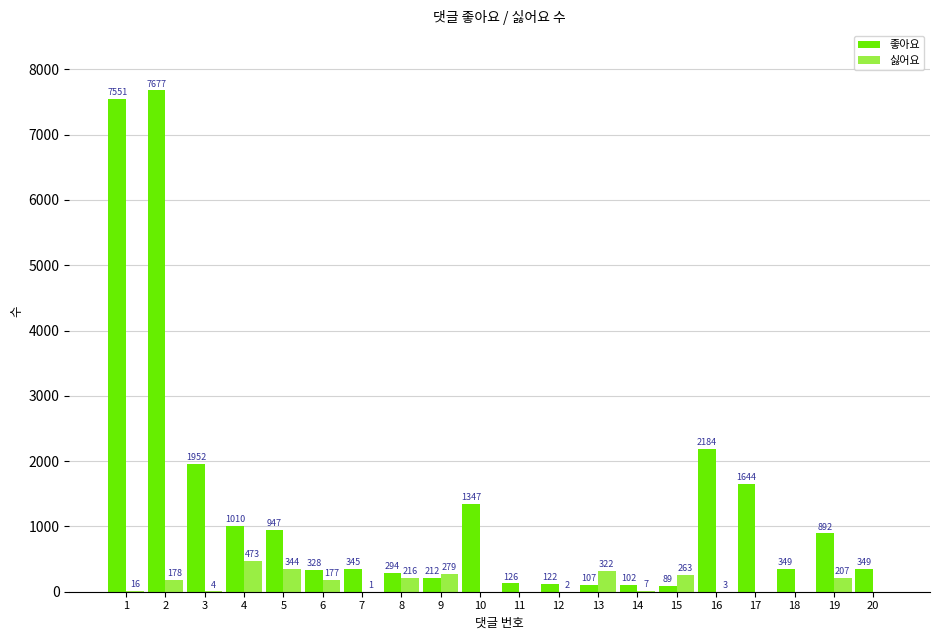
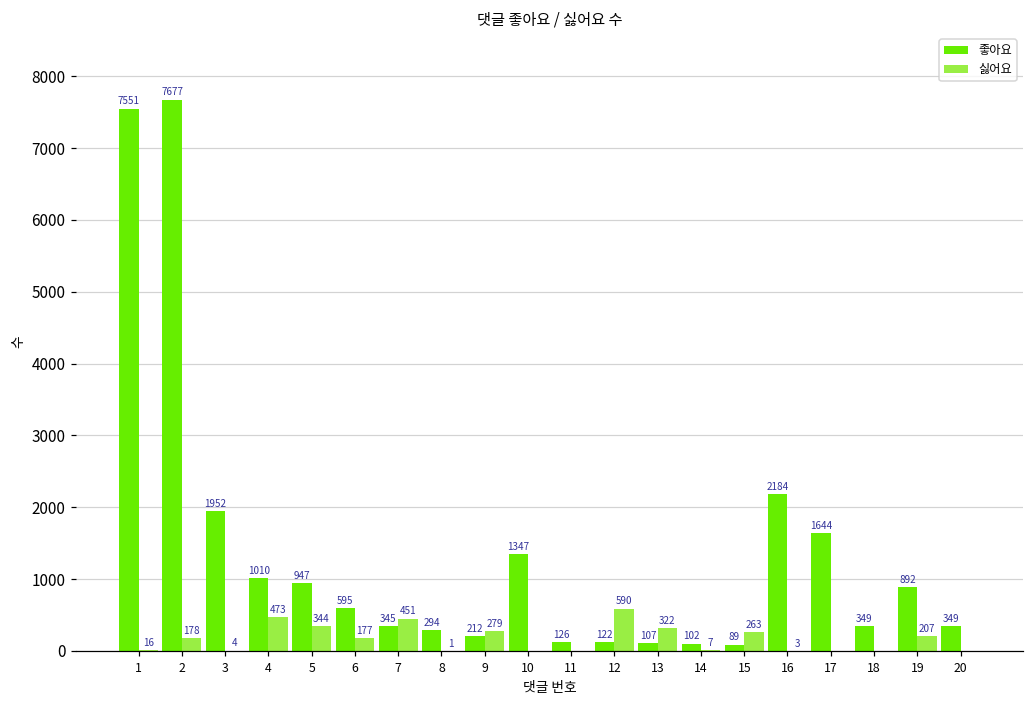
좋아요, 6: 328 -> 595
싫어요, 7: 1 -> 451
싫어요, 8: 216 -> 1
싫어요, 12: 2 -> 590
